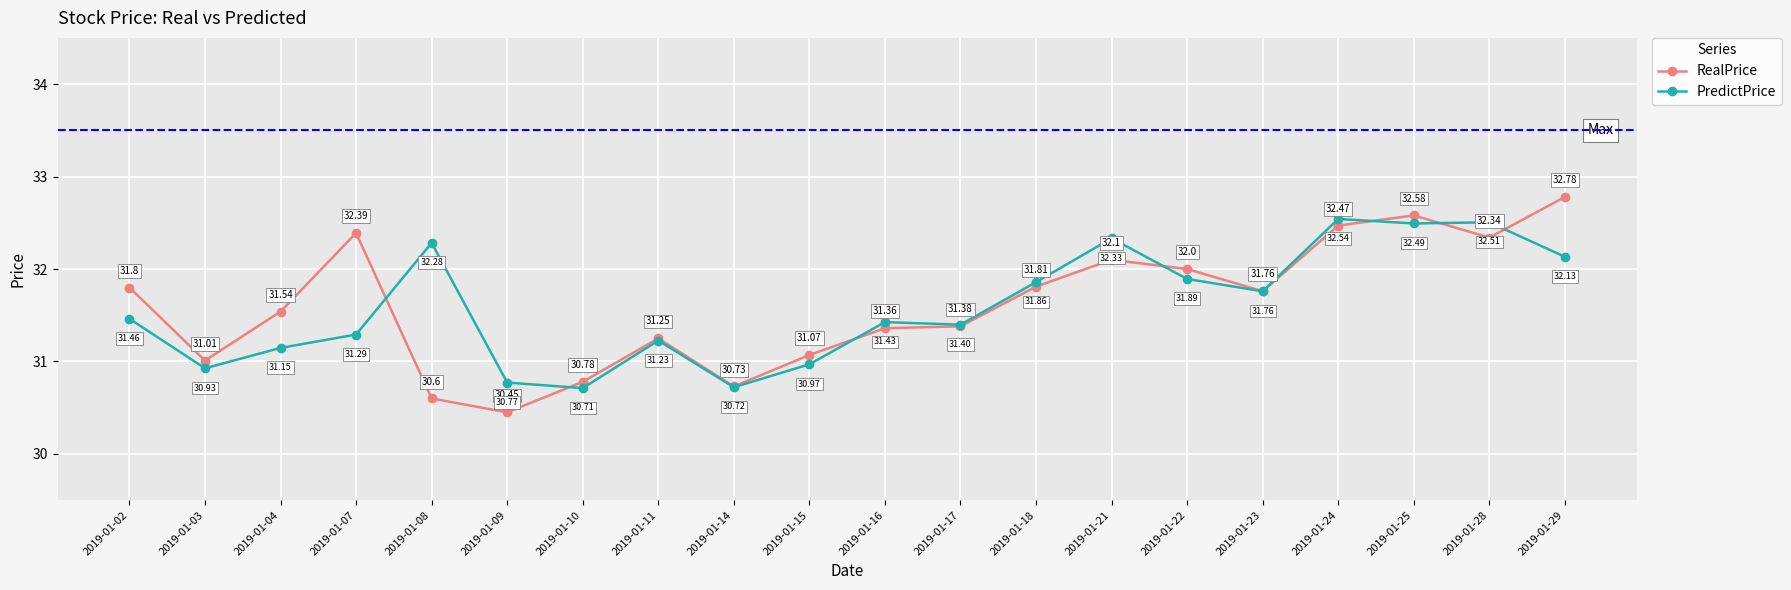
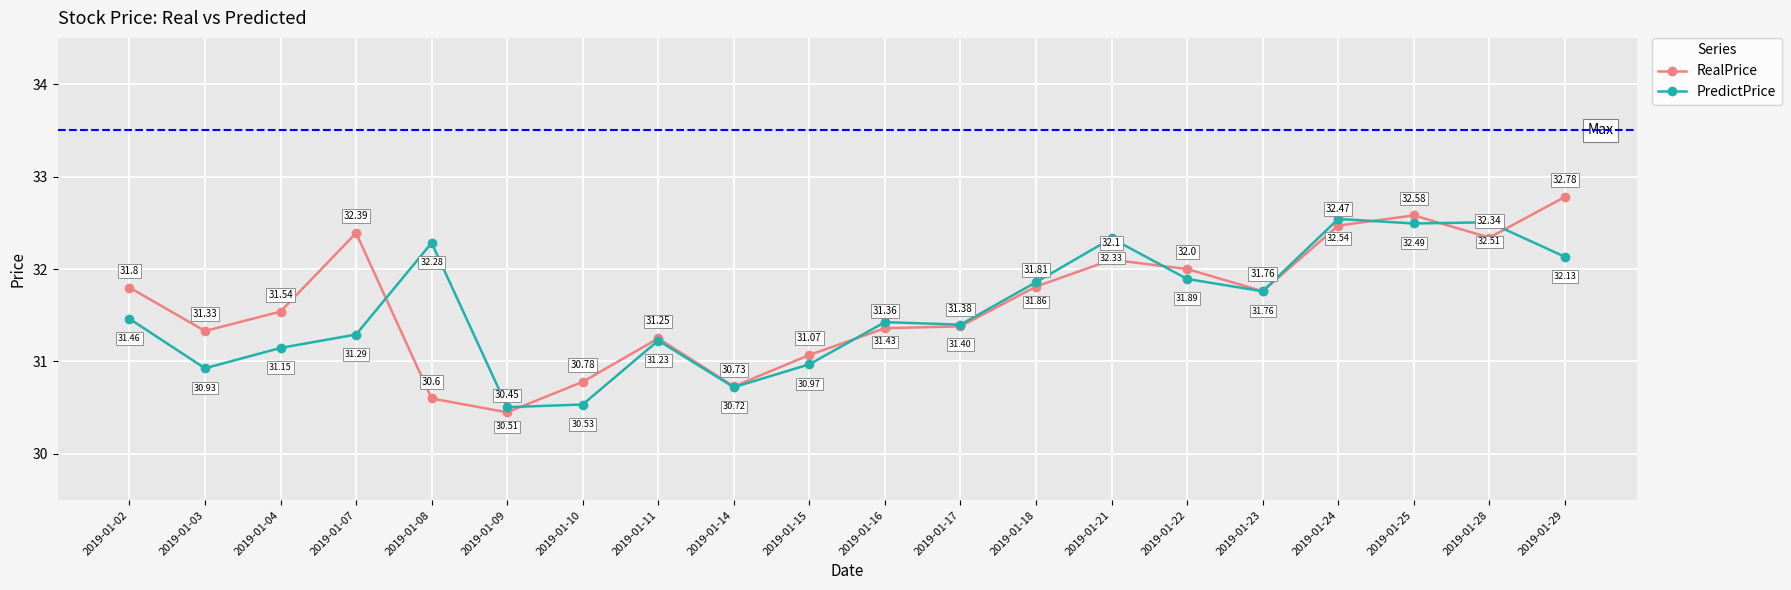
RealPrice, 2019-01-03: 31.01 -> 31.33
PredictPrice, 2019-01-09: 30.77 -> 30.51
PredictPrice, 2019-01-10: 30.71 -> 30.53
